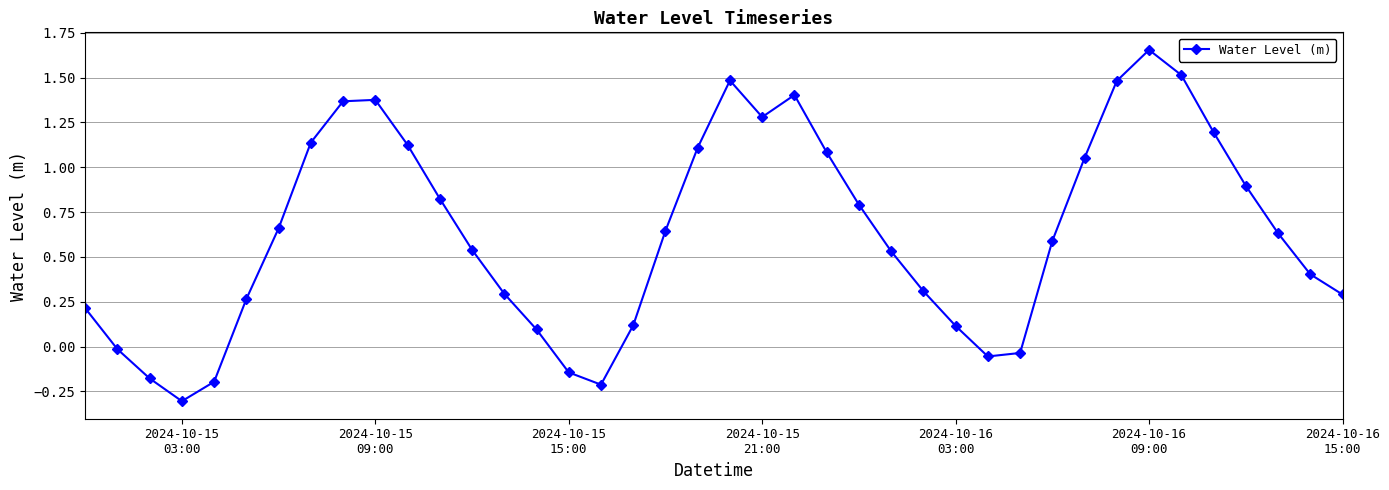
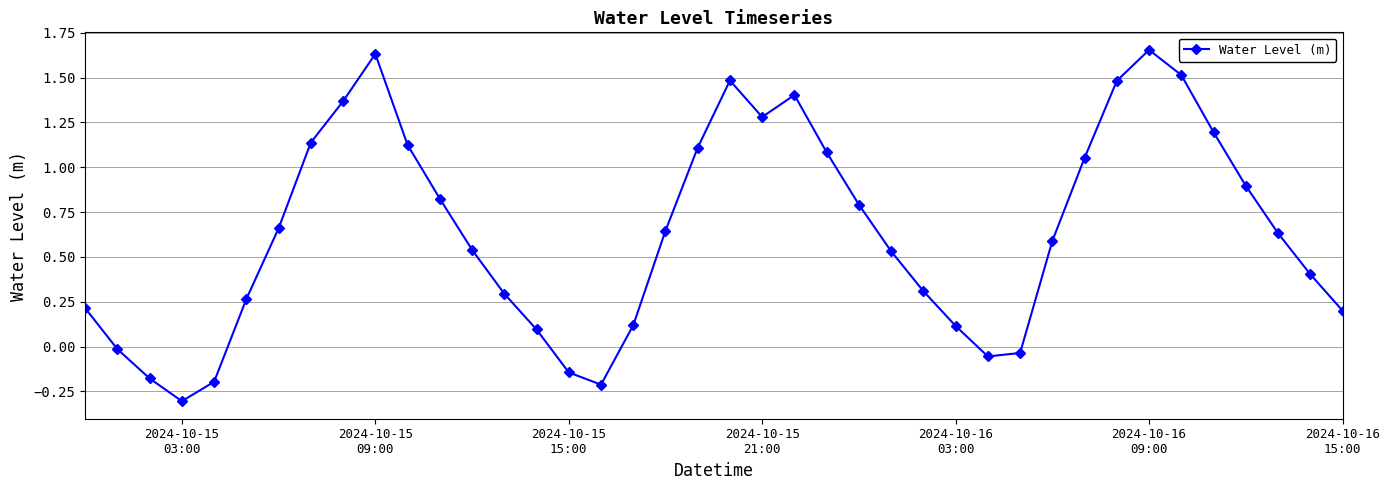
2024-10-15 09:00: 1.38 -> 1.63
2024-10-16 15:00: 0.29 -> 0.20
